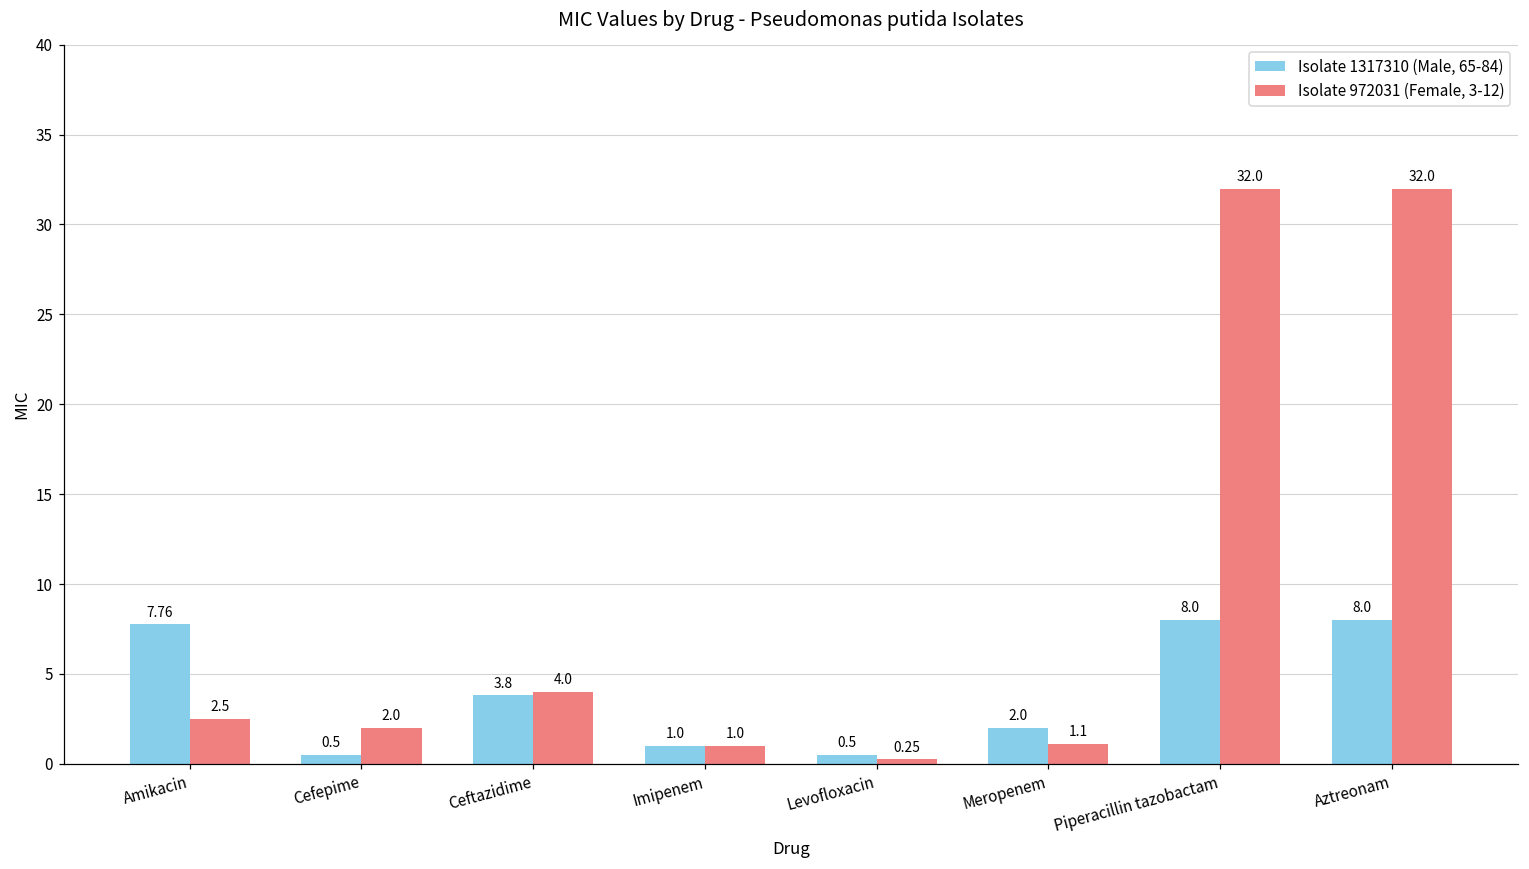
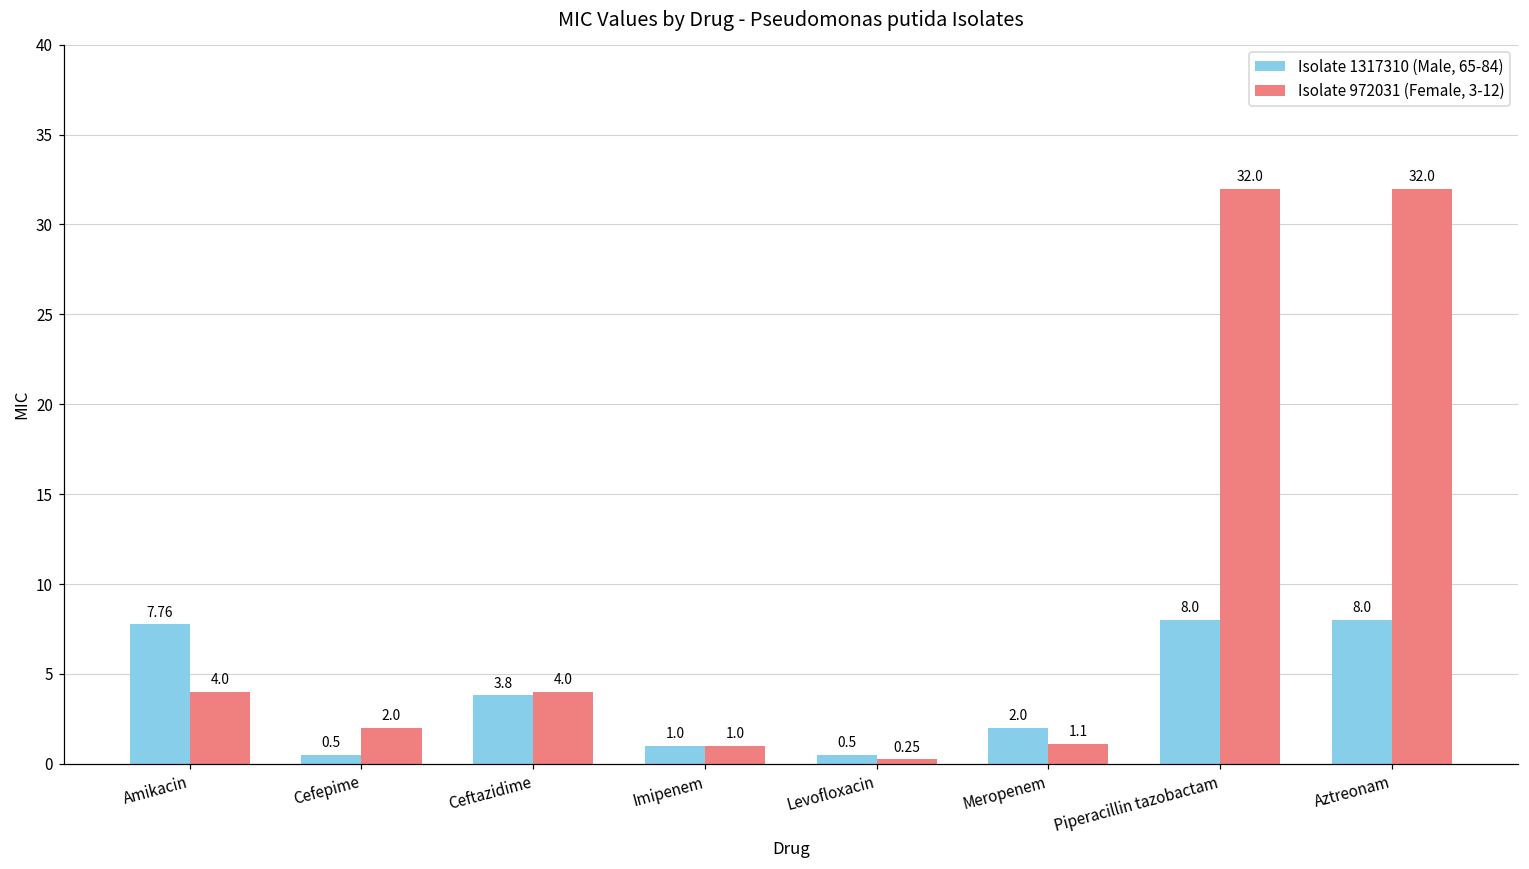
Isolate 972031 (Female, 3-12), Amikacin: 2.5 -> 4.0
